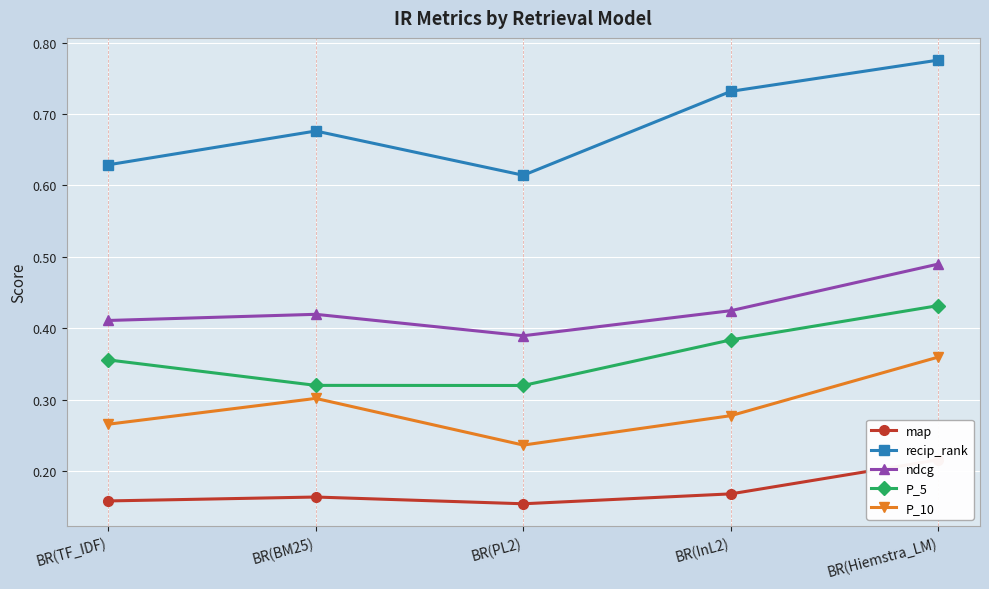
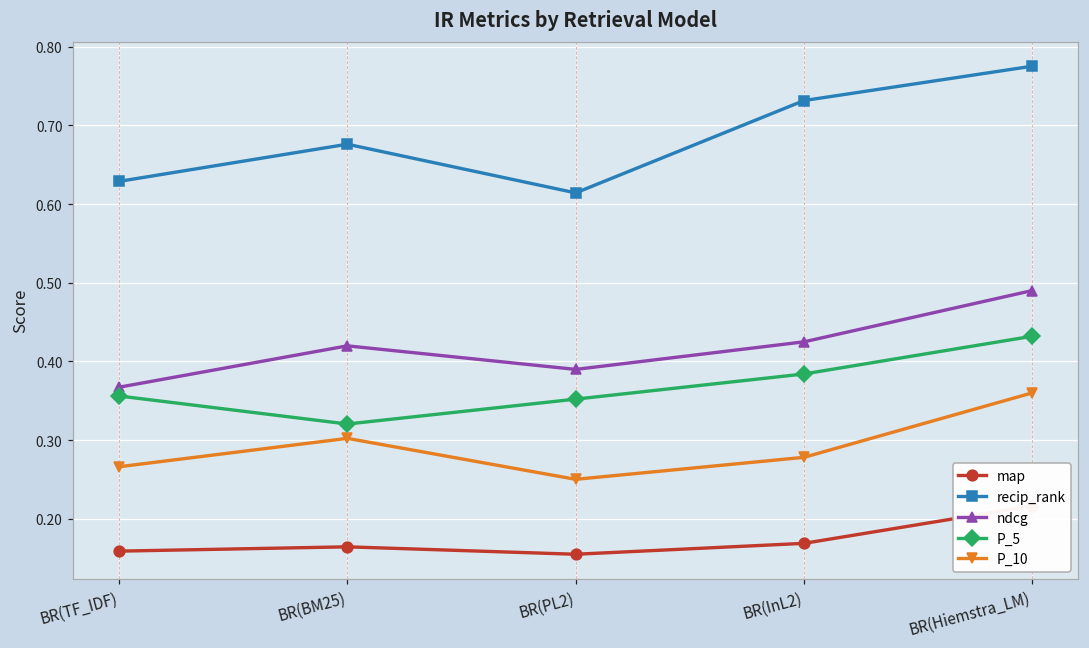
ndcg, BR(TF_IDF): 0.41 -> 0.37
P_5, BR(PL2): 0.32 -> 0.35
P_10, BR(PL2): 0.24 -> 0.25
